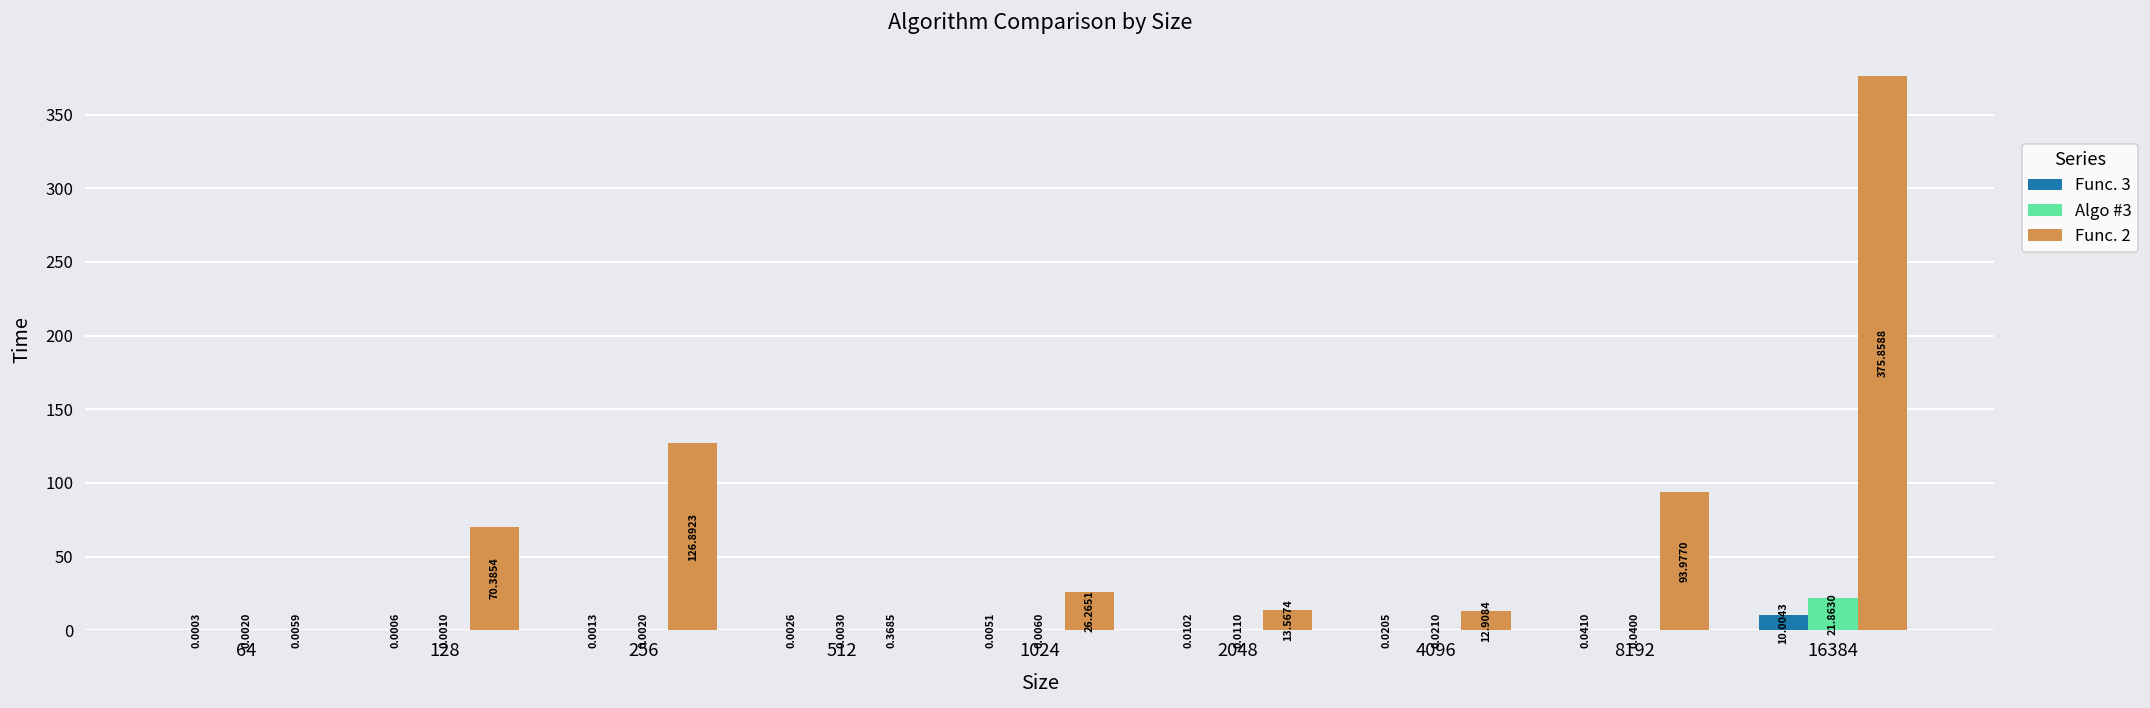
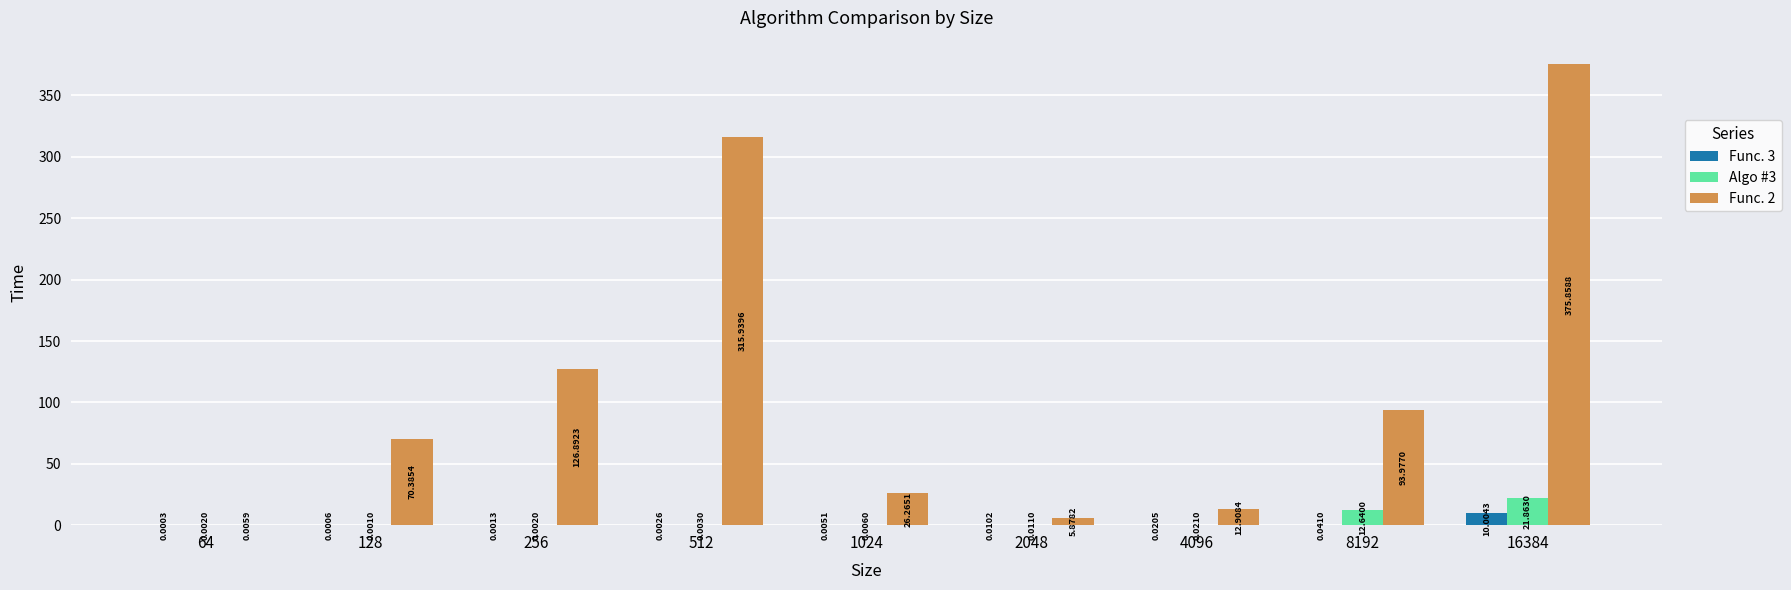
Func. 2, 512: 0.3685 -> 315.9396
Func. 2, 2048: 13.5674 -> 5.8782
Algo #3, 8192: 0.0400 -> 12.6400
